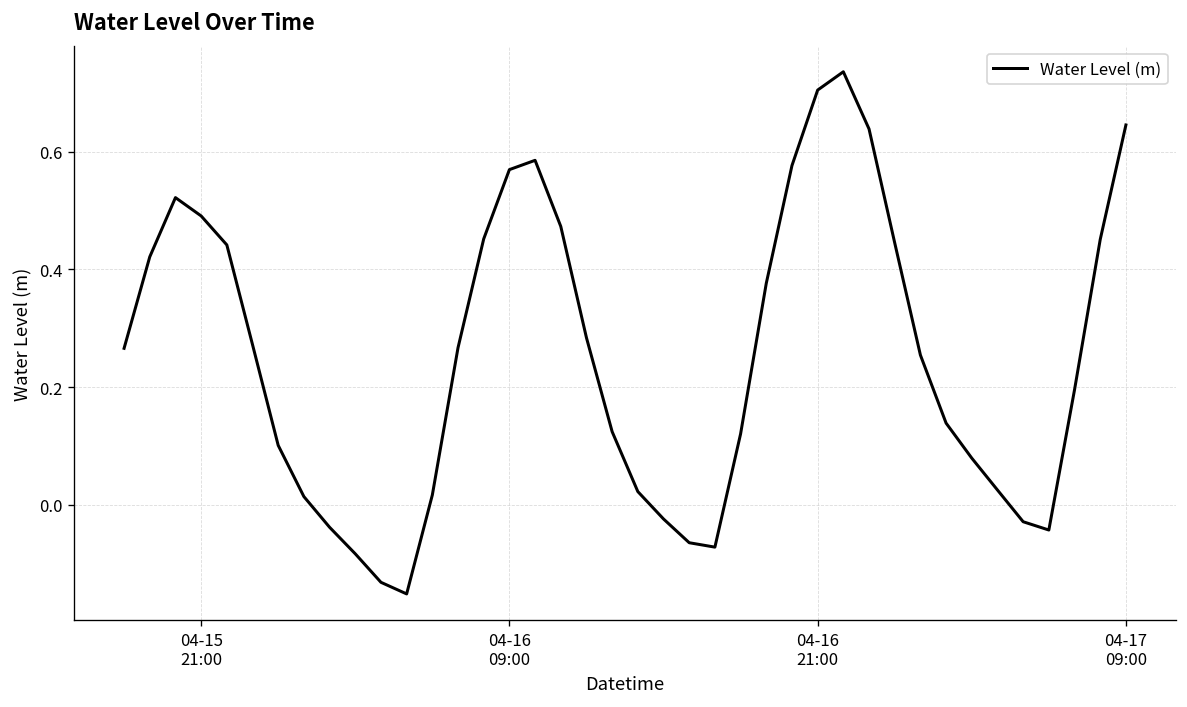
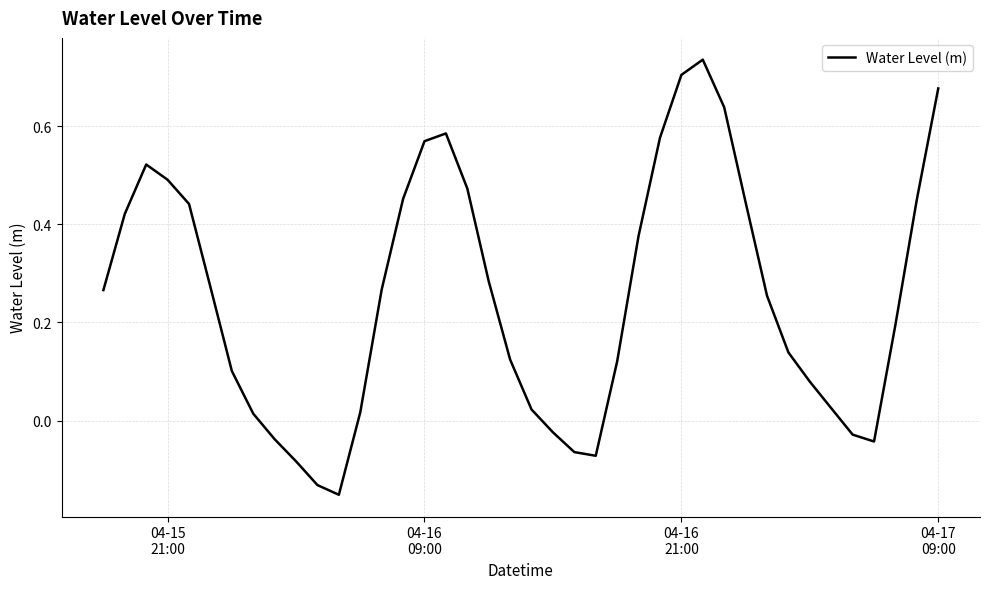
04-17 09:00: 0.65 -> 0.68
